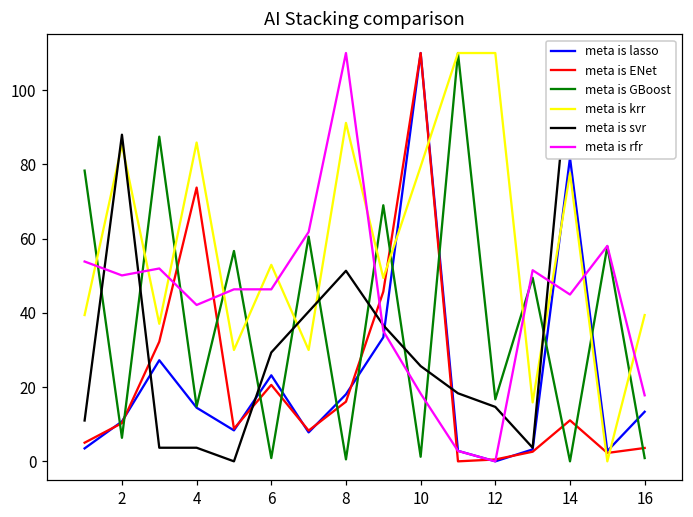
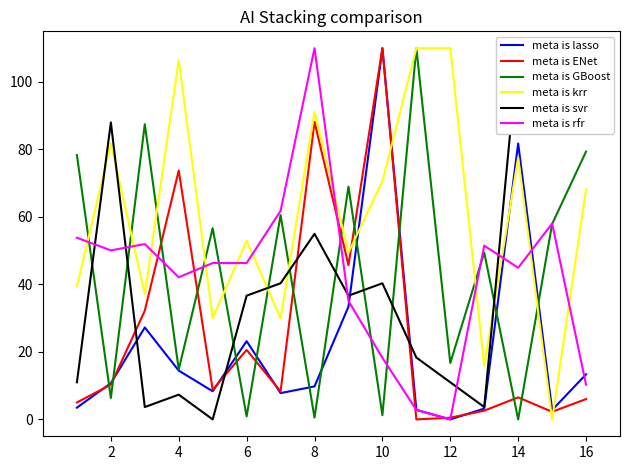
meta is krr, 2: 85 -> 82
meta is krr, 4: 86 -> 106
meta is svr, 4: 4 -> 7
meta is svr, 6: 29 -> 37
meta is lasso, 8: 18 -> 10
meta is ENet, 8: 16 -> 88
meta is svr, 8: 51 -> 55
meta is krr, 10: 79 -> 71
meta is svr, 10: 26 -> 40
meta is svr, 12: 15 -> 11
meta is ENet, 14: 11 -> 7
meta is ENet, 16: 4 -> 6
meta is GBoost, 16: 1 -> 79
meta is krr, 16: 39 -> 68
meta is rfr, 16: 18 -> 10
